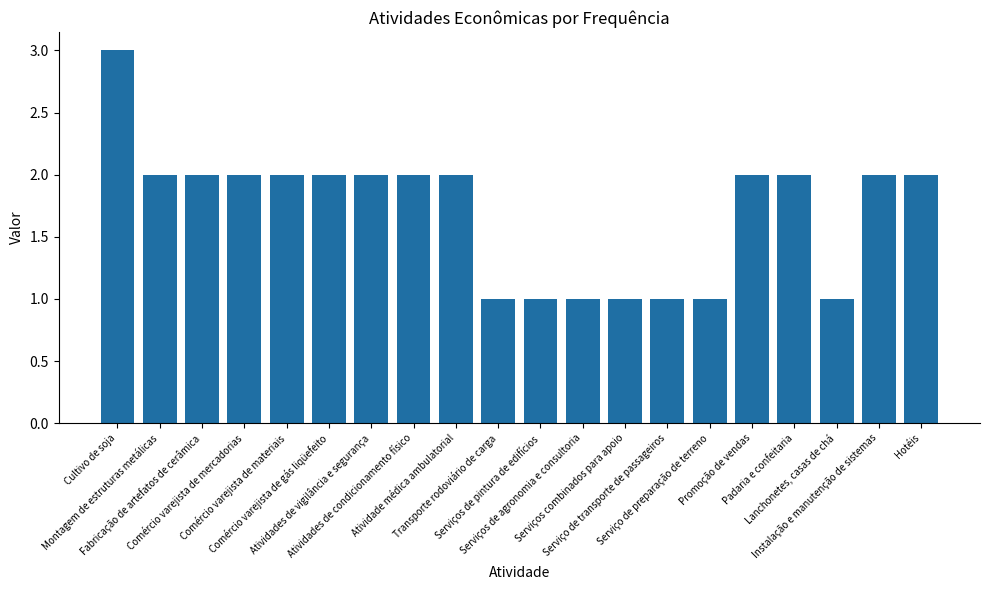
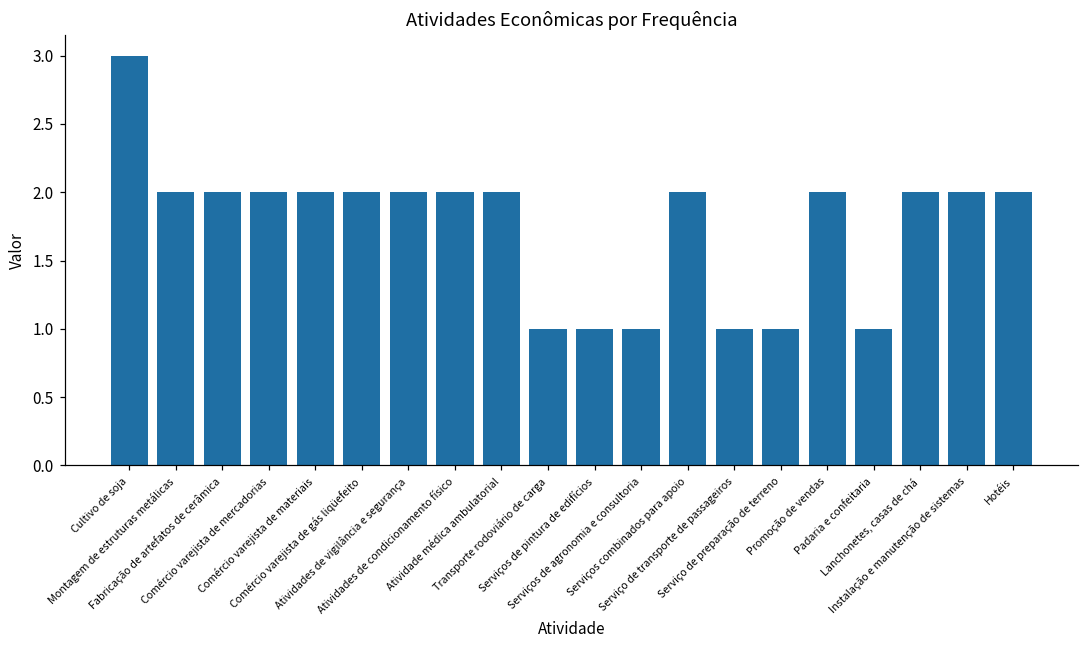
Serviços combinados para apoio: 1 -> 2
Padaria e confeitaria: 2 -> 1
Lanchonetes, casas de chá: 1 -> 2
